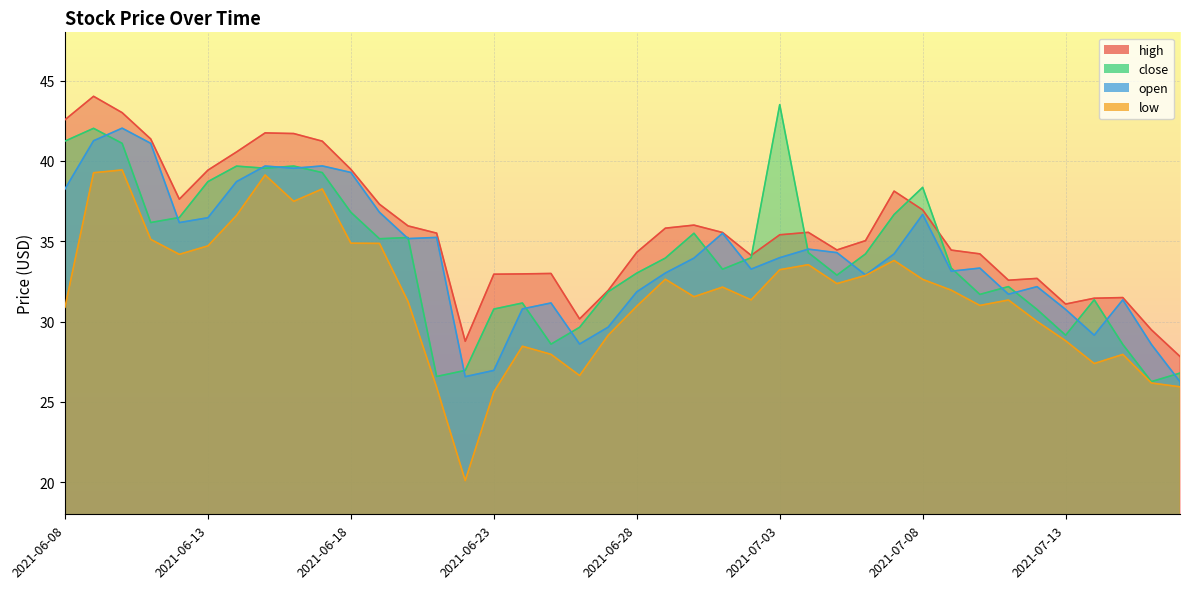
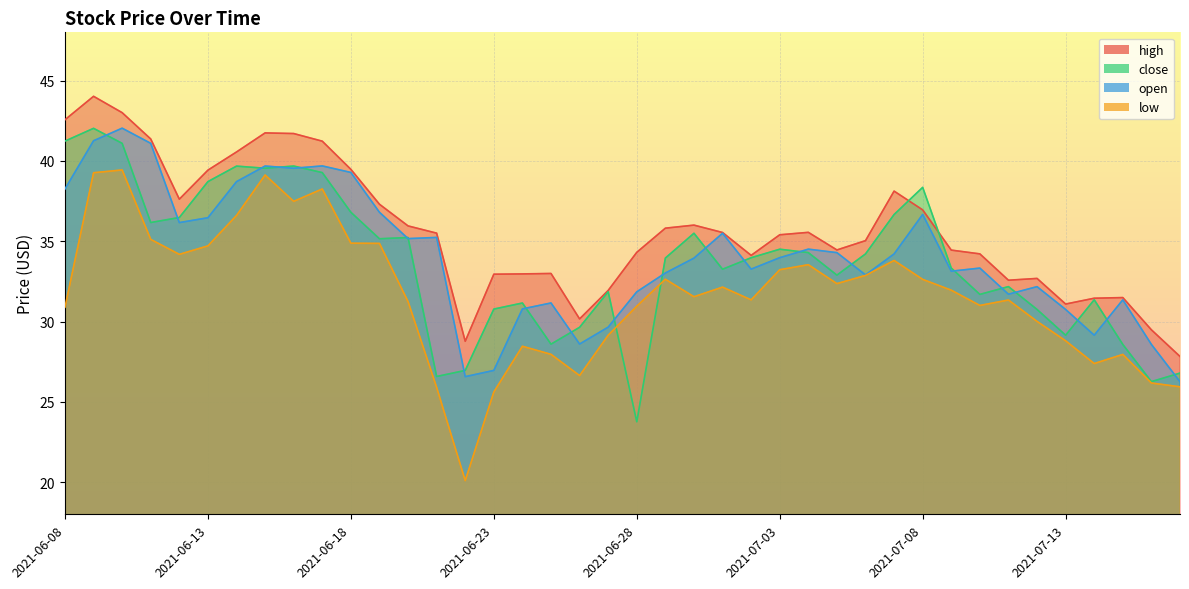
close, 2021-06-28: 33.0 -> 23.8
close, 2021-07-03: 43.5 -> 34.5
